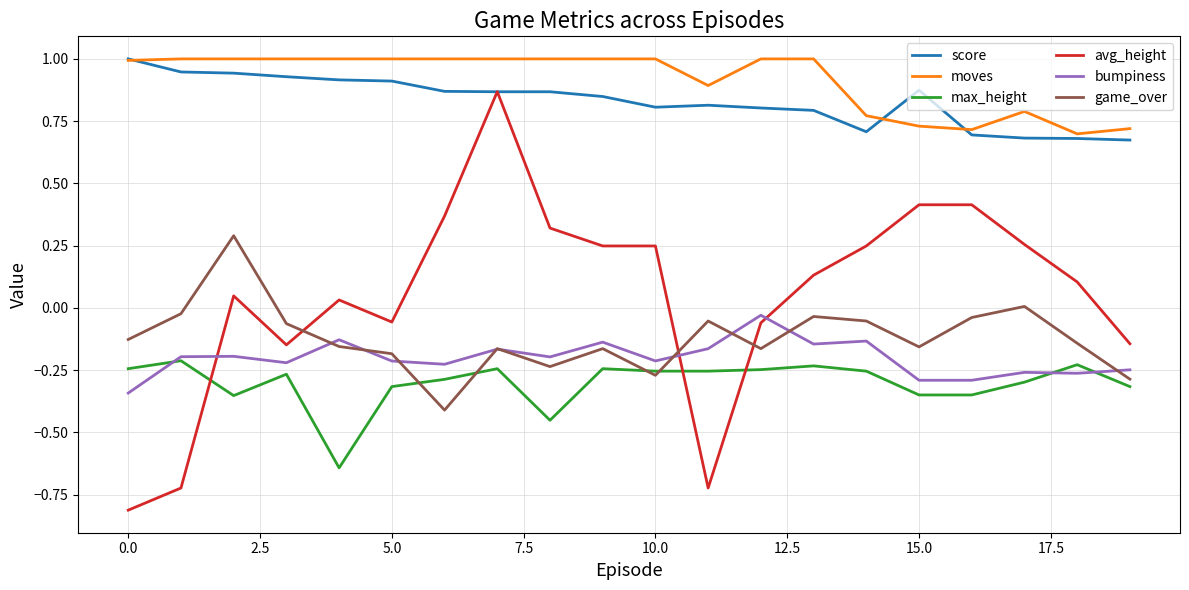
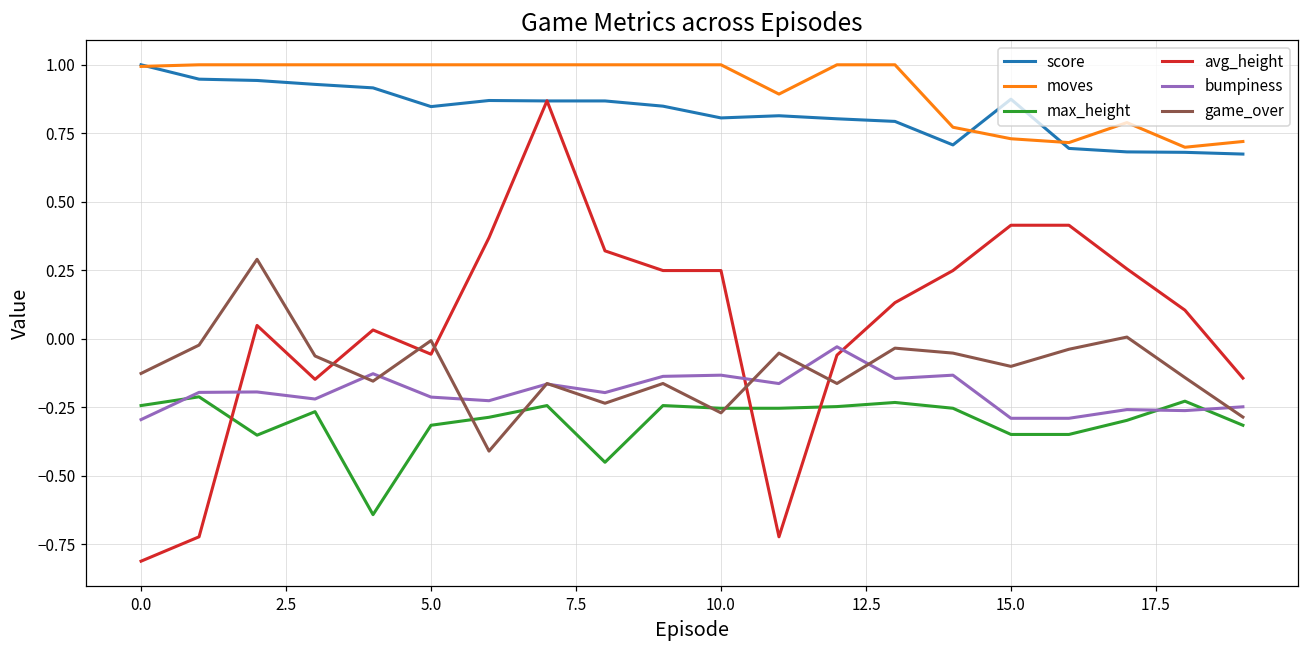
bumpiness, 0.0: -0.34 -> -0.30
score, 5.0: 0.91 -> 0.85
game_over, 5.0: -0.18 -> -0.01
bumpiness, 10.0: -0.21 -> -0.13
game_over, 15.0: -0.16 -> -0.10
